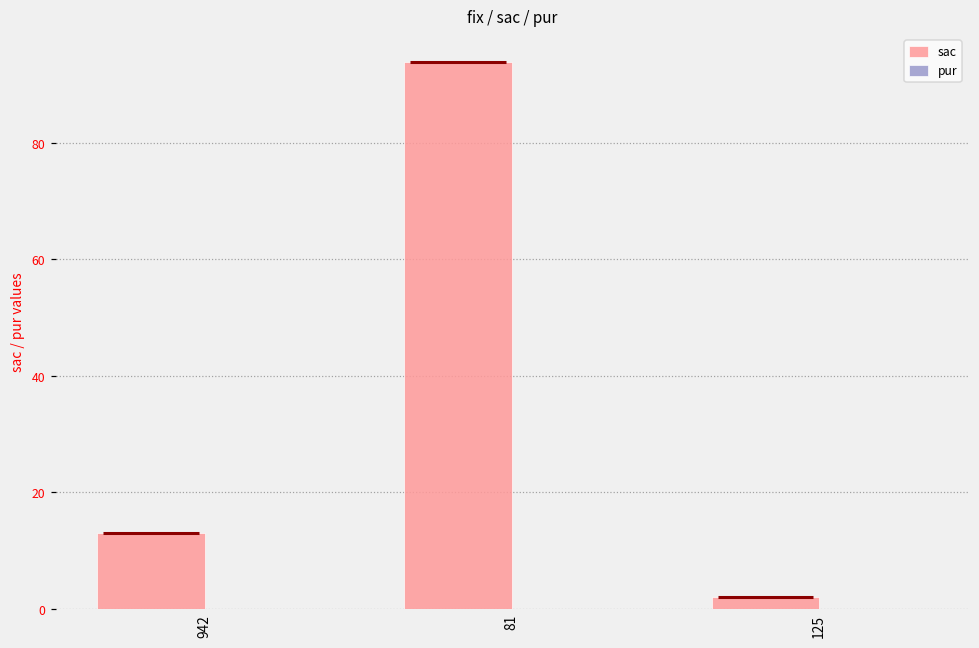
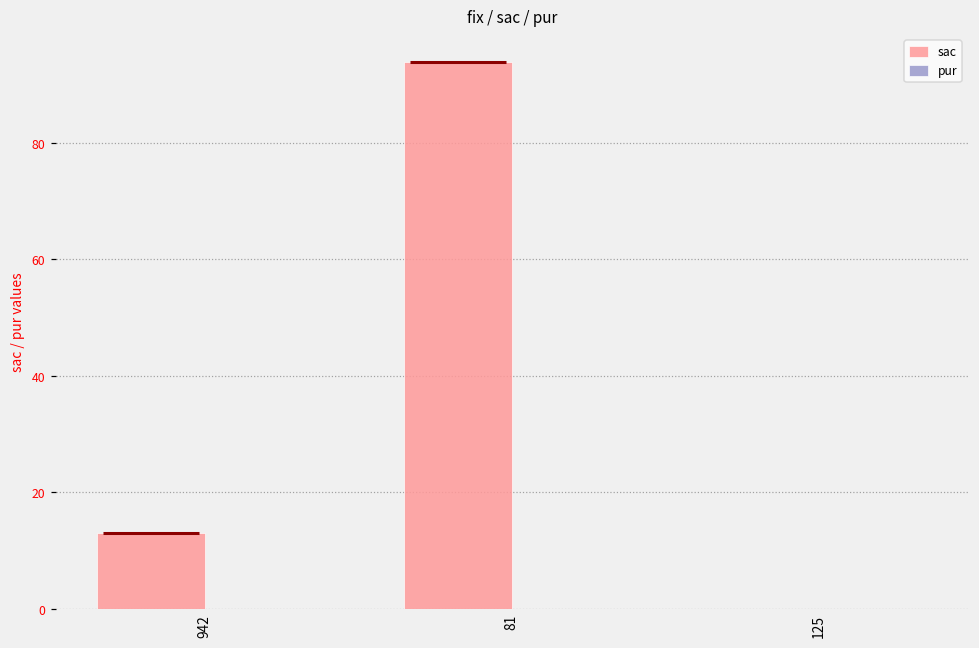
sac, 125: 2 -> 0
